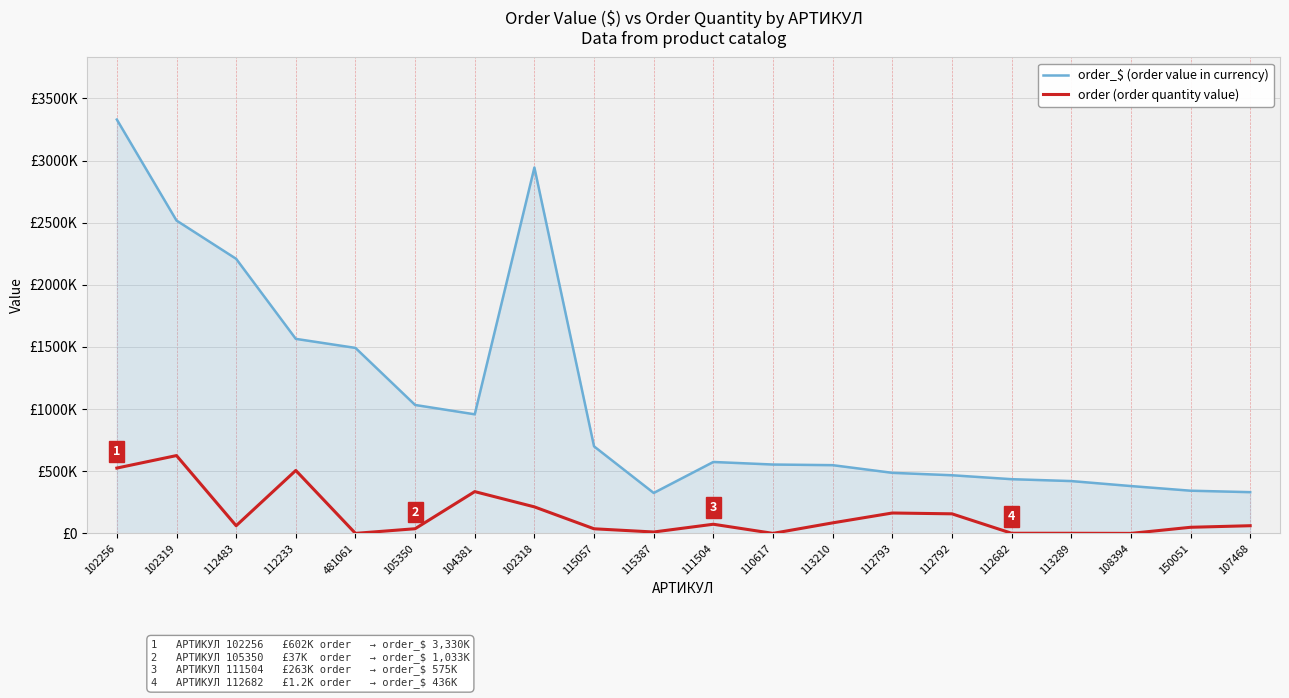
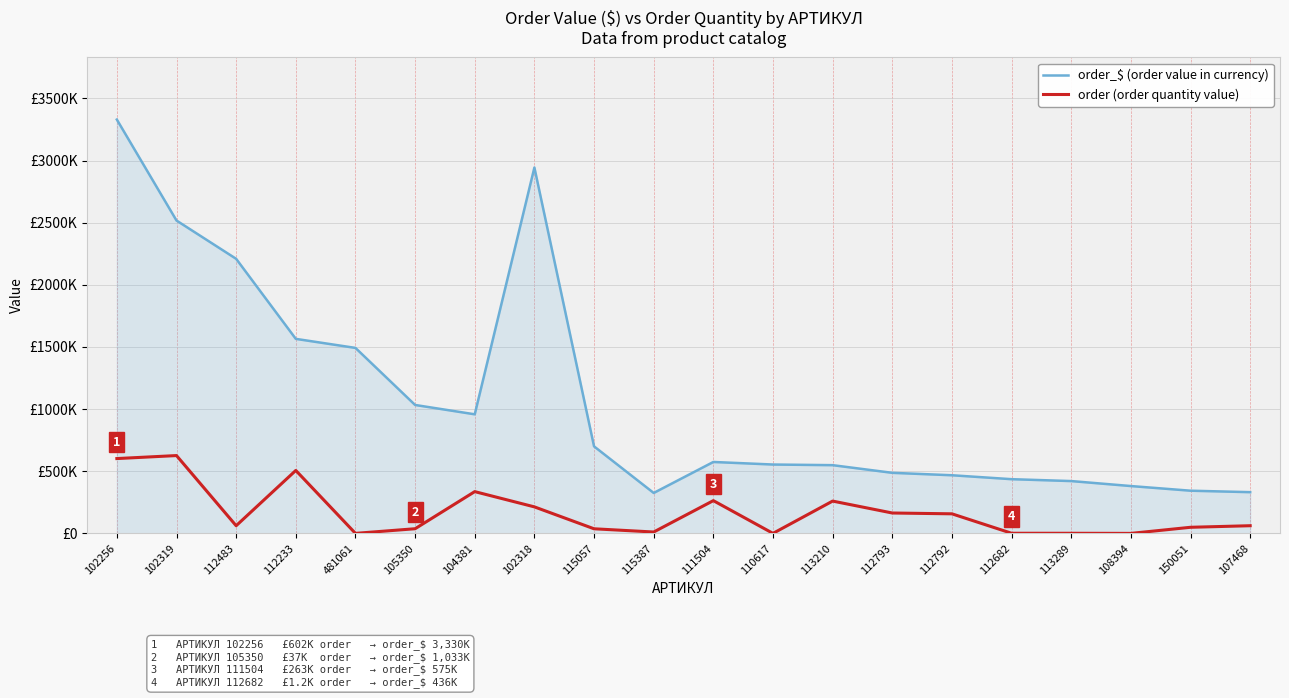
order (order quantity value), 102256: £530000 -> £600000
order (order quantity value), 111504: £70000 -> £260000
order (order quantity value), 113210: £80000 -> £260000
